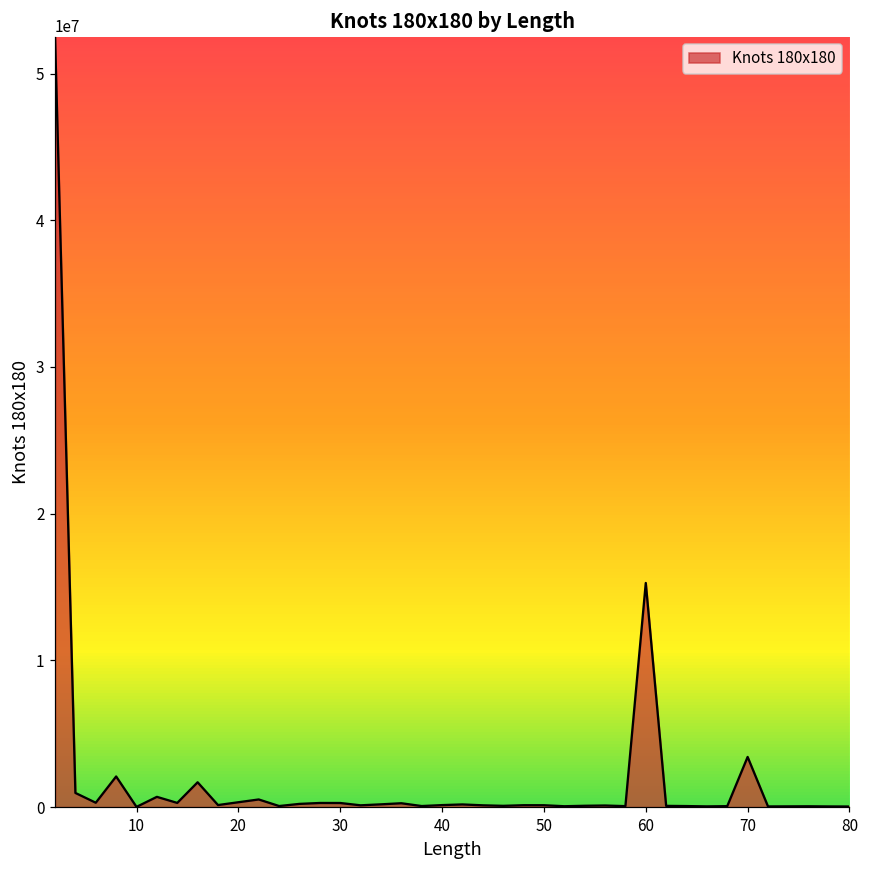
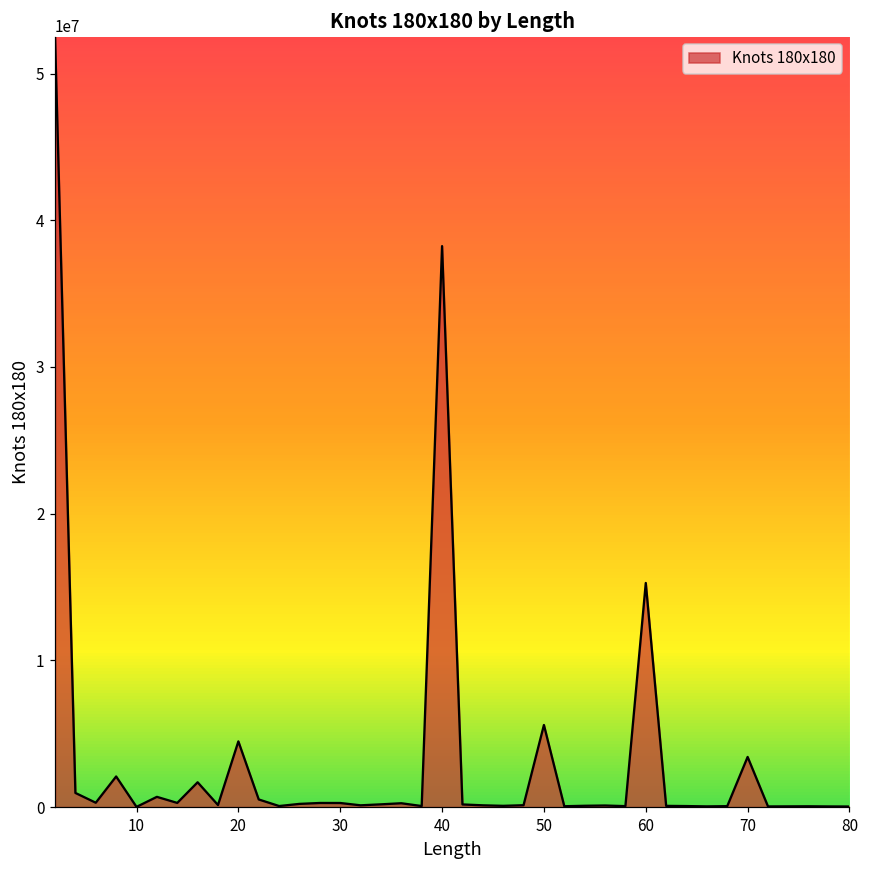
20: 300000 -> 4500000
40: 100000 -> 38200000
50: 100000 -> 5600000
